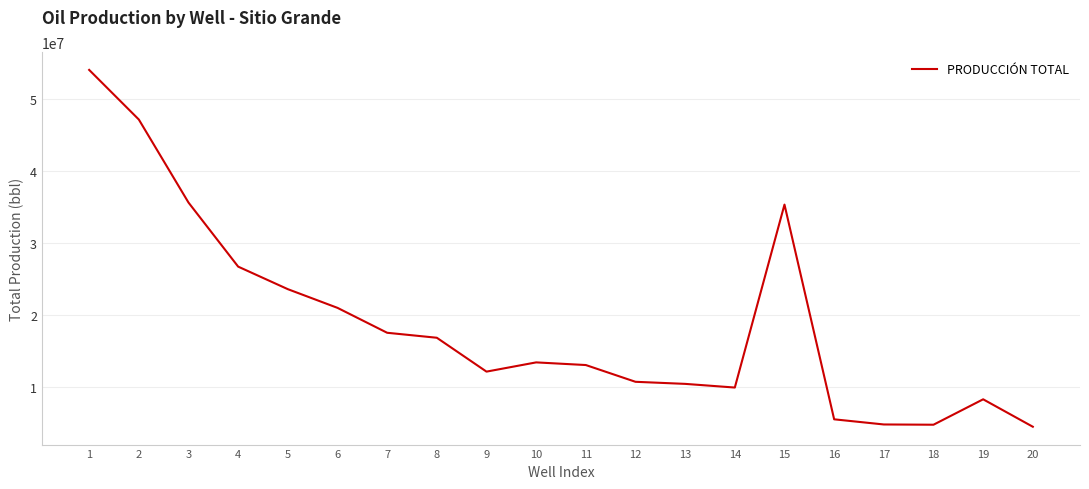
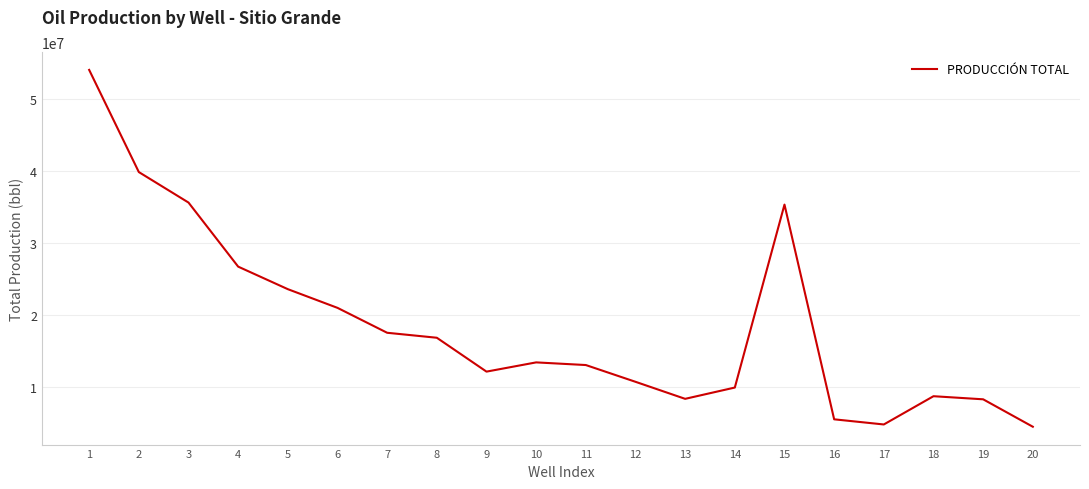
2: 47000000 -> 40000000
13: 10000000 -> 8000000
18: 5000000 -> 9000000
